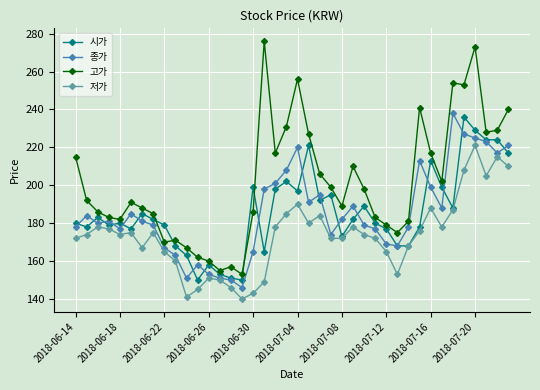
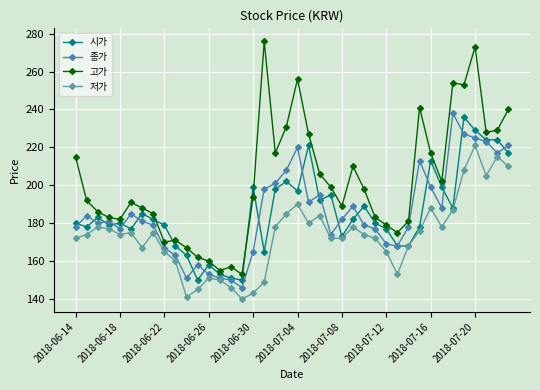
고가, 2018-06-30: 186 -> 194
